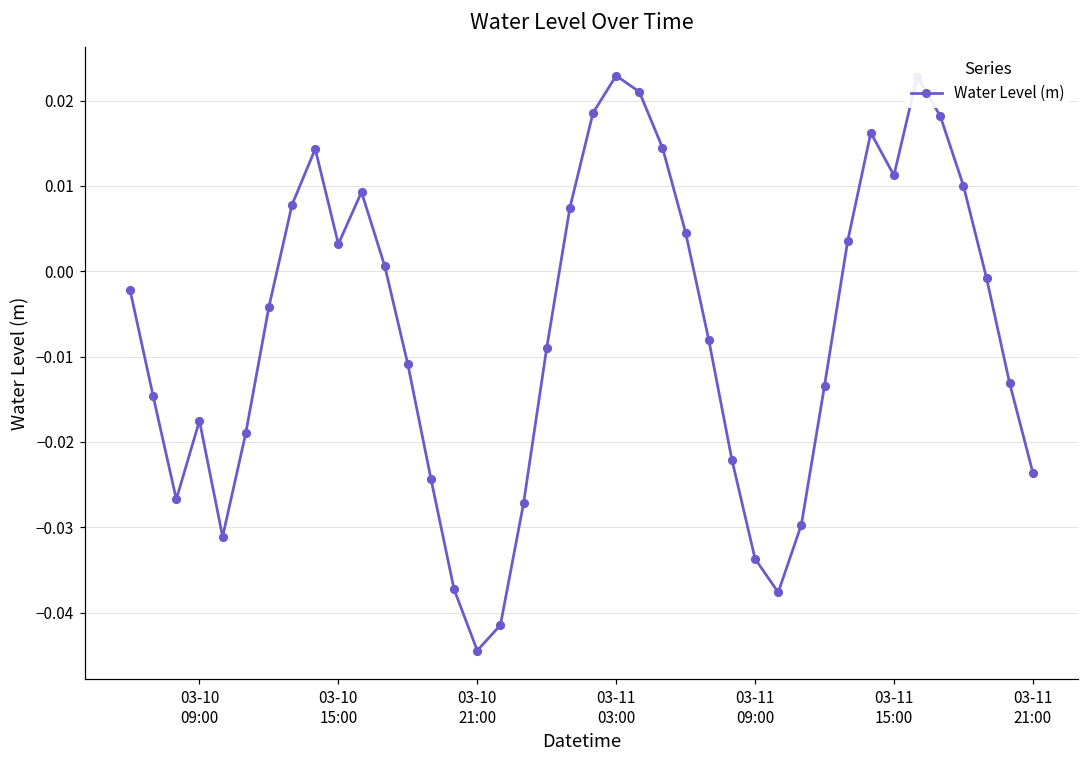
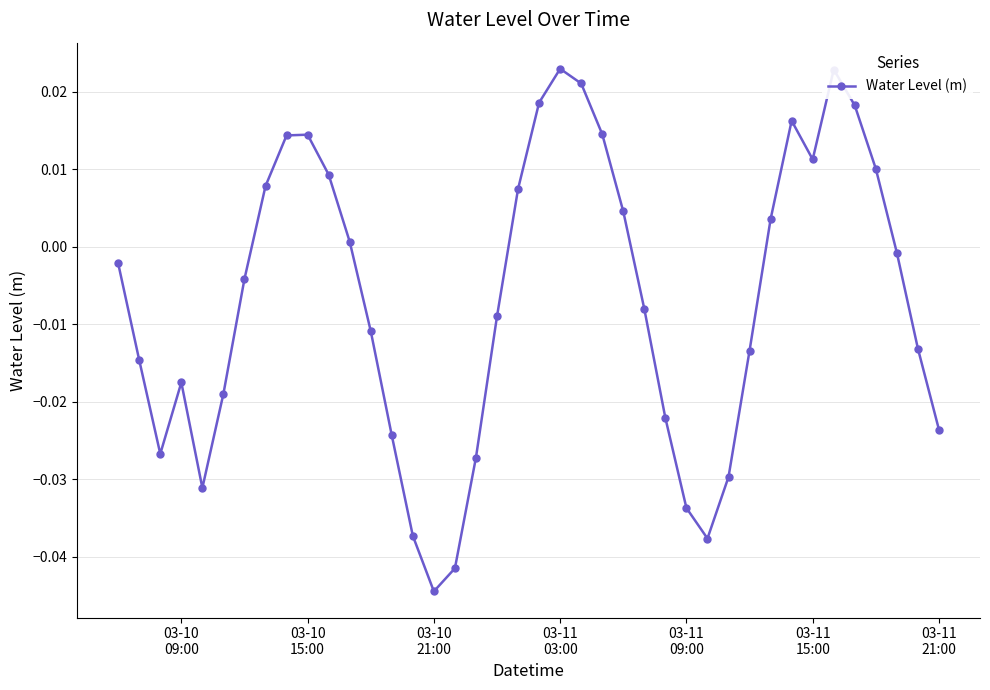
03-10 15:00: 0.003 -> 0.014
